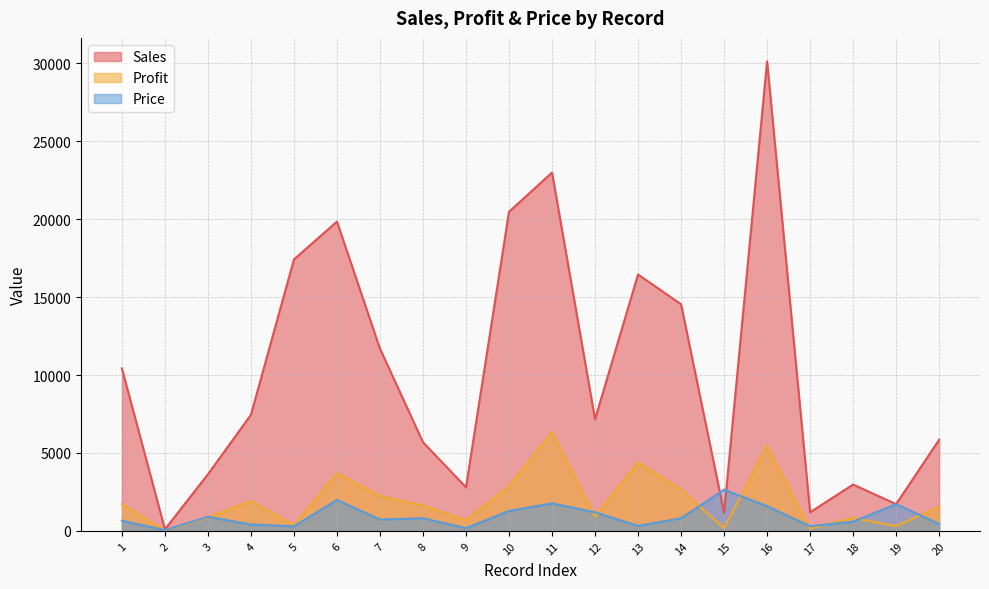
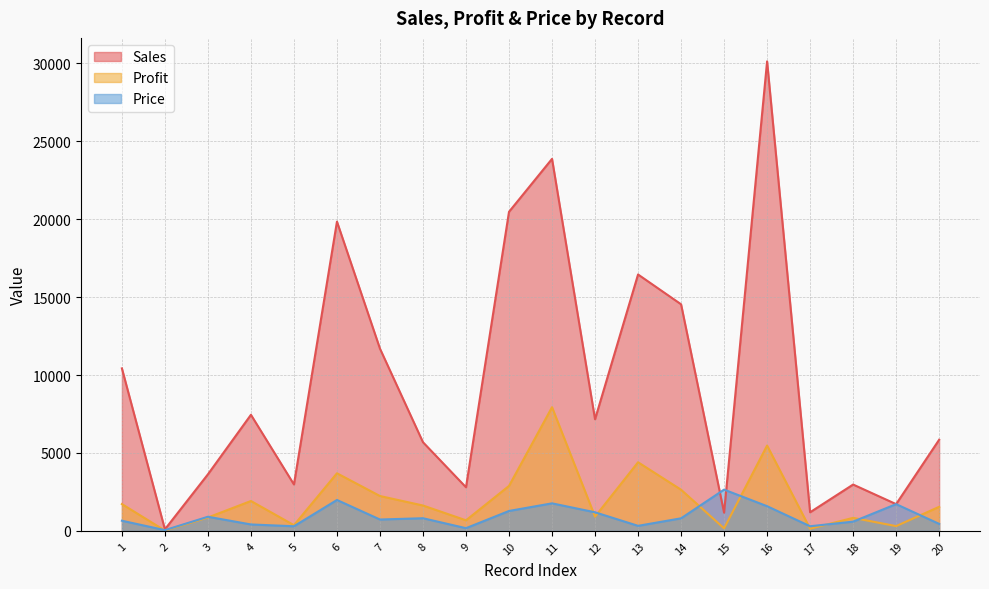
Sales, 5: 17400 -> 3000
Sales, 11: 23000 -> 23900
Profit, 11: 6300 -> 7900
